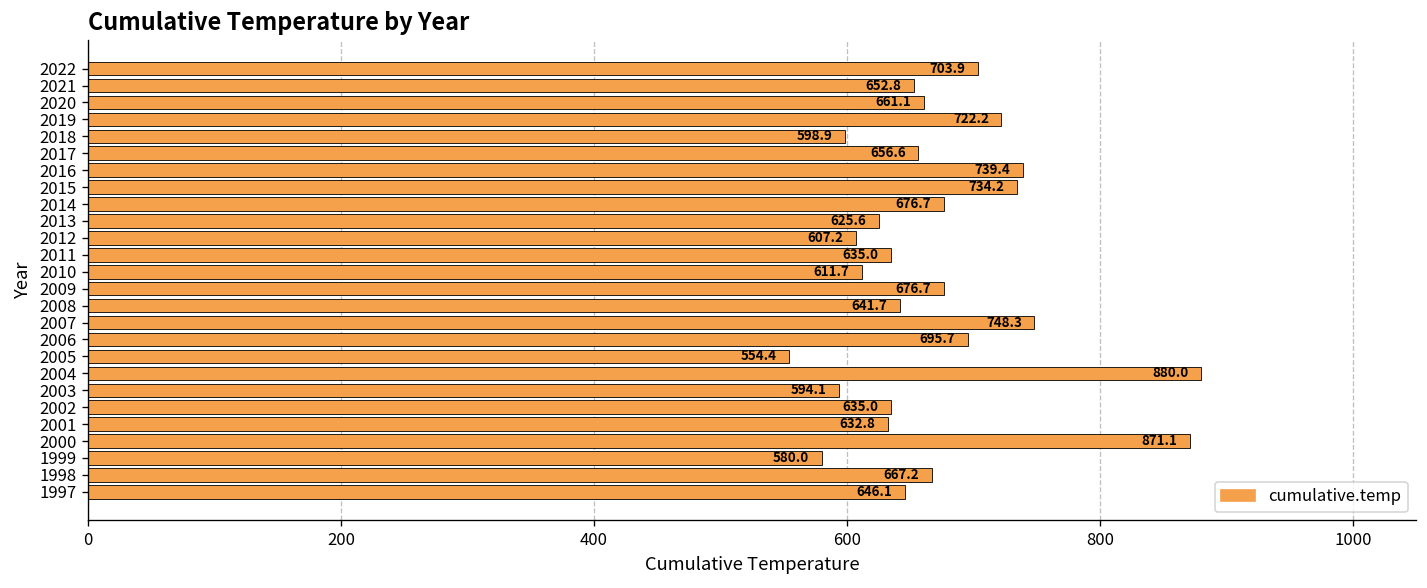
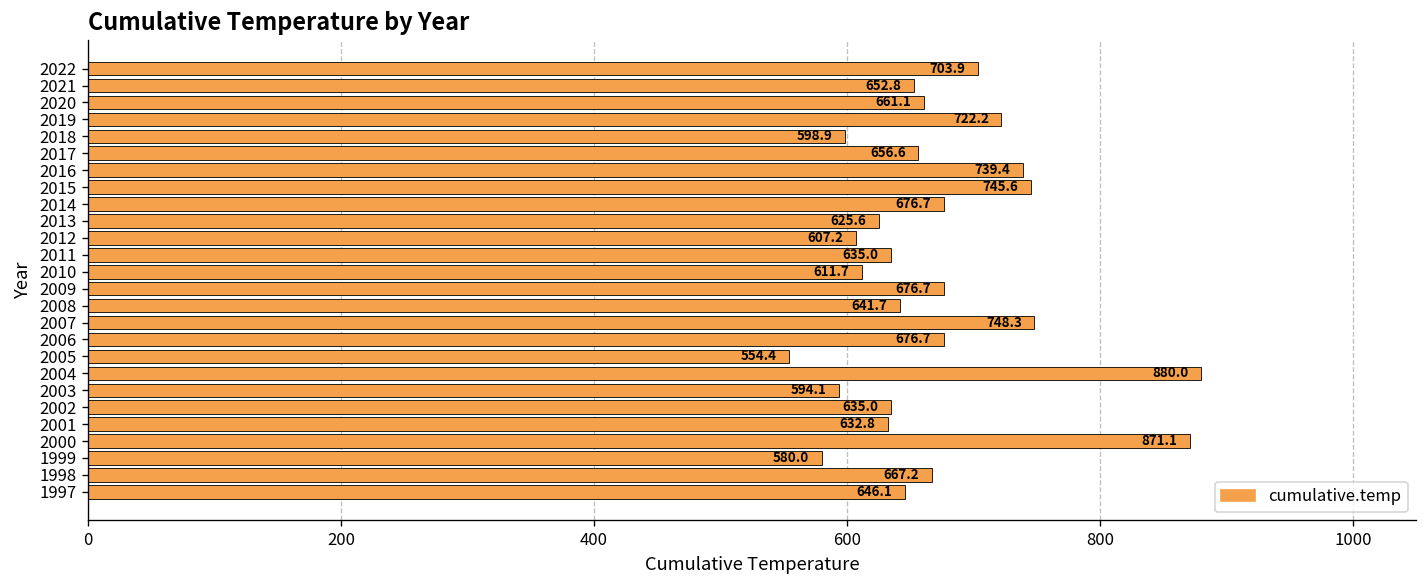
2015: 734.2 -> 745.6
2006: 695.7 -> 676.7
